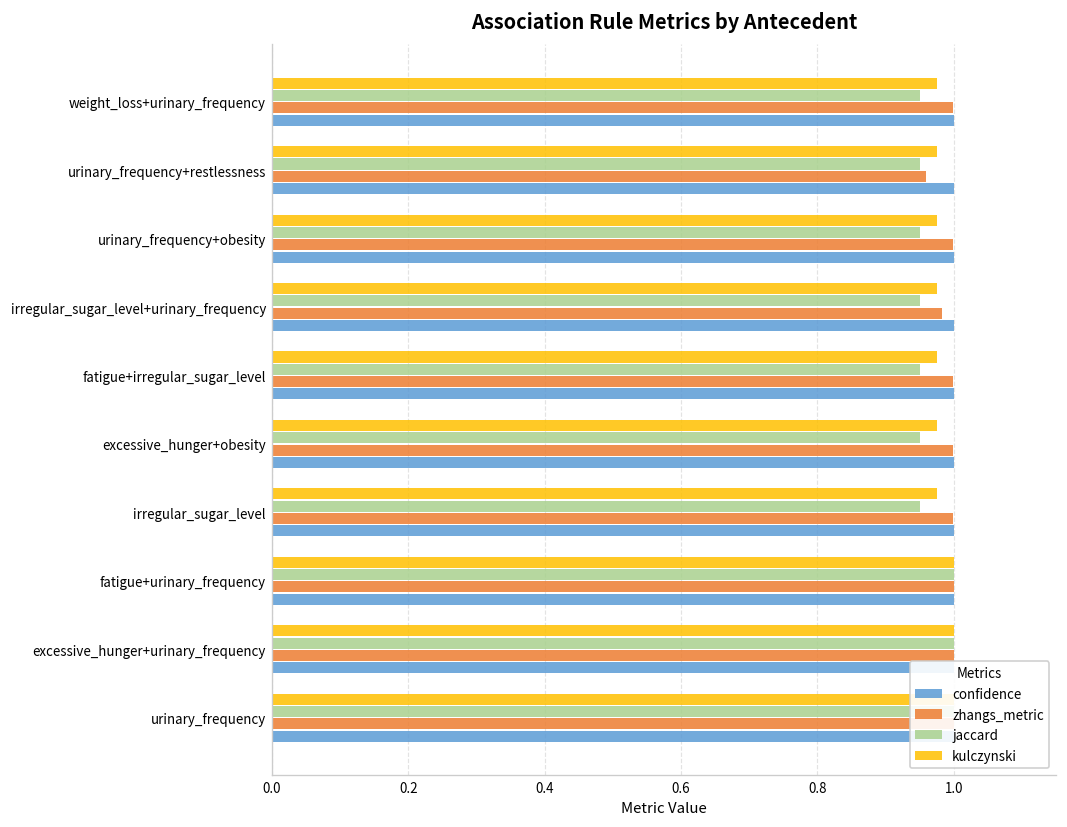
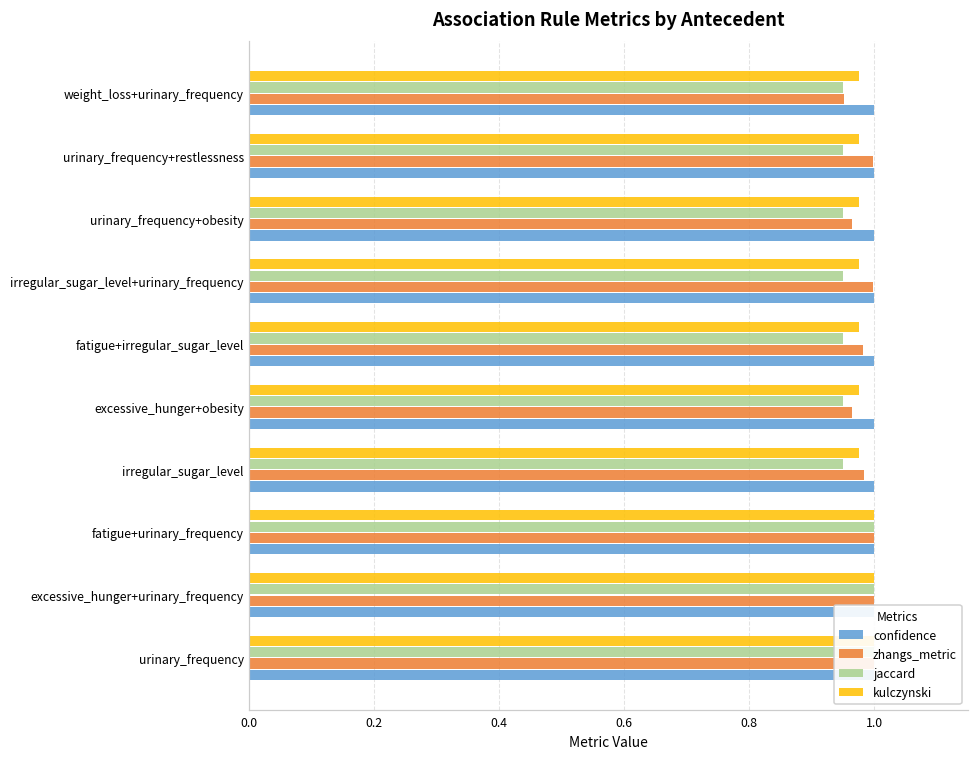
zhangs_metric, weight_loss+urinary_frequency: 1.00 -> 0.95
zhangs_metric, urinary_frequency+restlessness: 0.96 -> 1.00
zhangs_metric, urinary_frequency+obesity: 1.00 -> 0.96
zhangs_metric, irregular_sugar_level+urinary_frequency: 0.98 -> 1.00
zhangs_metric, fatigue+irregular_sugar_level: 1.00 -> 0.98
zhangs_metric, excessive_hunger+obesity: 1.00 -> 0.96
zhangs_metric, irregular_sugar_level: 1.00 -> 0.98
